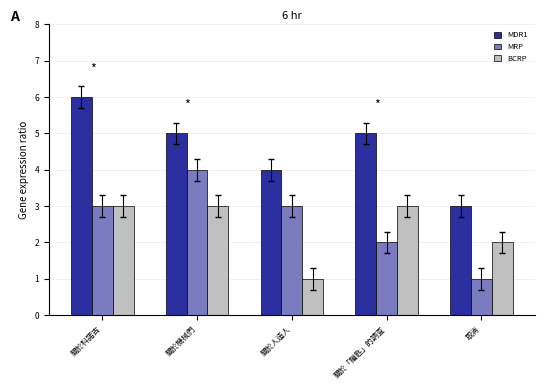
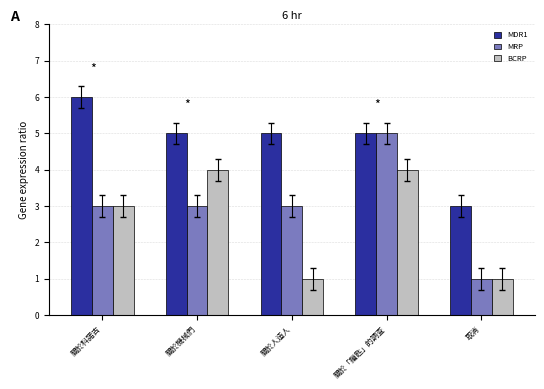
MRP, 關於機械們: 4 -> 3
BCRP, 關於機械們: 3 -> 4
MDR1, 關於人造人: 4 -> 5
MRP, 關於「鑰匙」的調查: 2 -> 5
BCRP, 關於「鑰匙」的調查: 3 -> 4
BCRP, 取消: 2 -> 1
